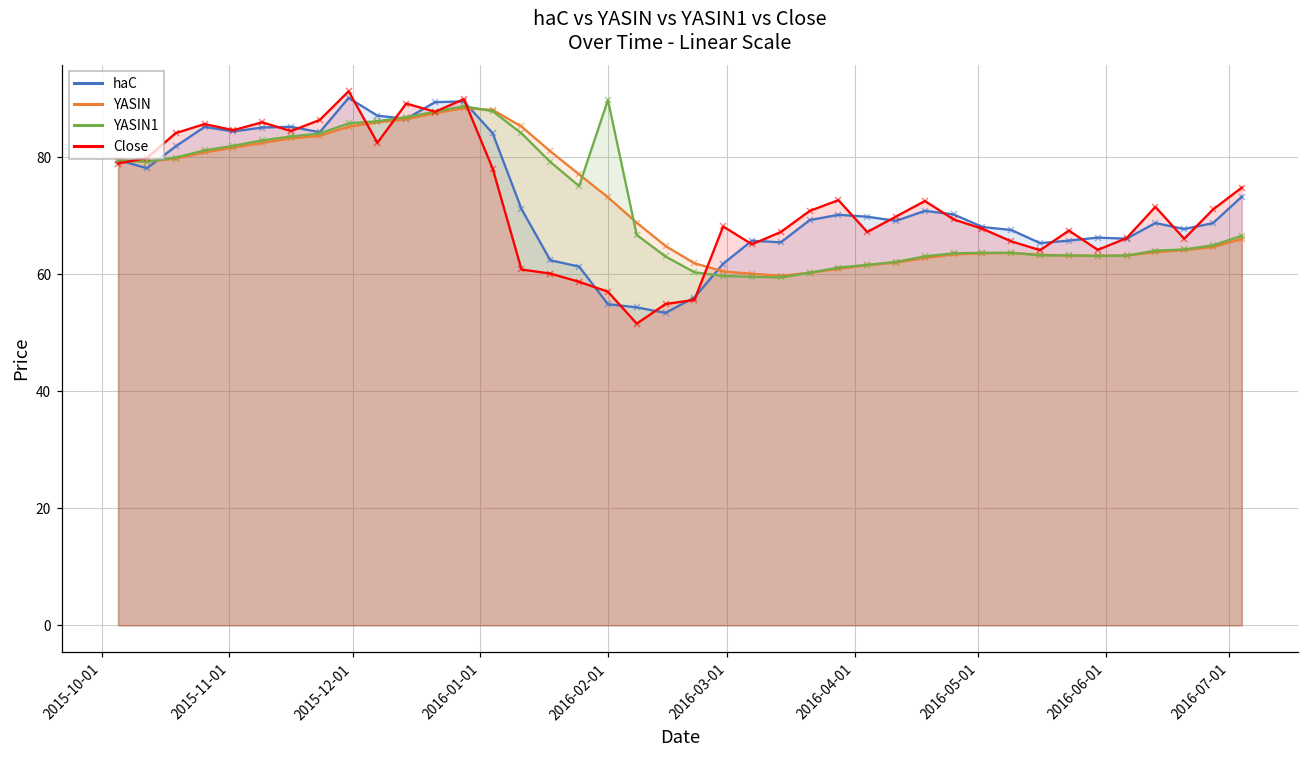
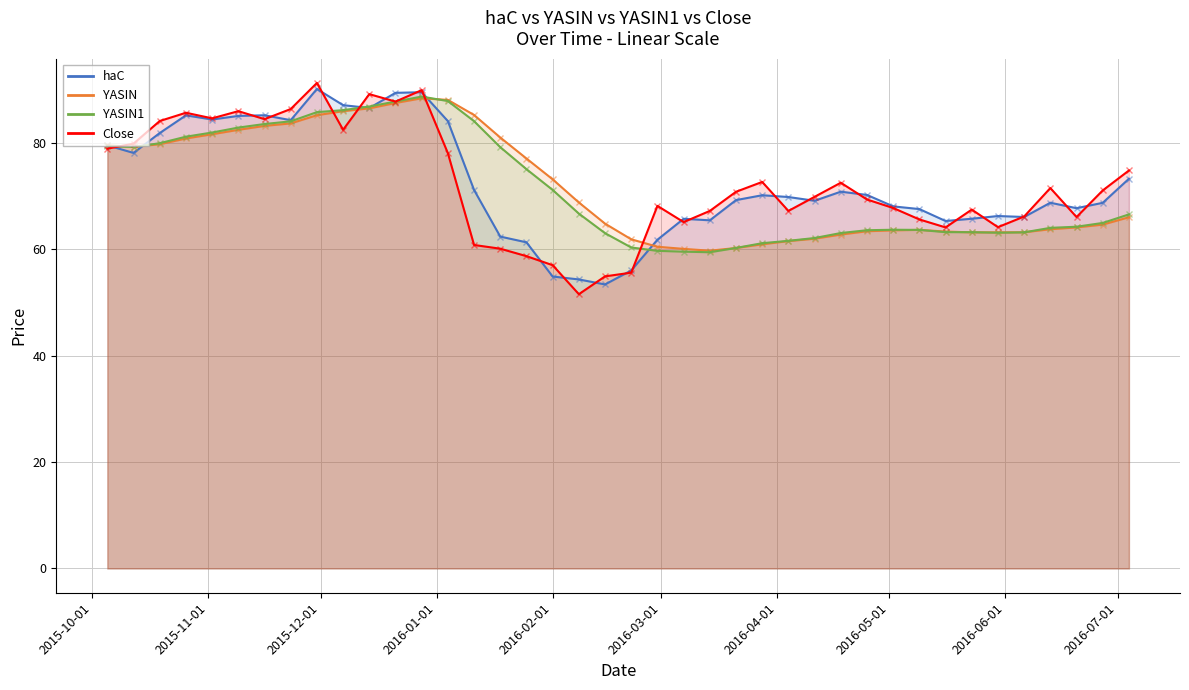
YASIN1, 2016-02-01: 90 -> 71
